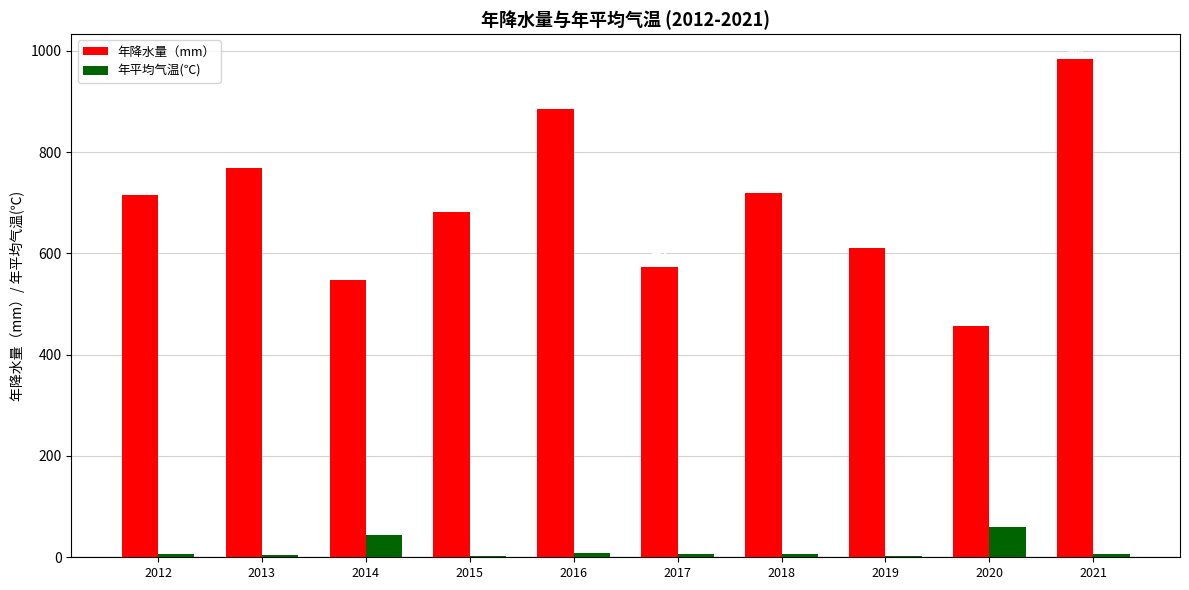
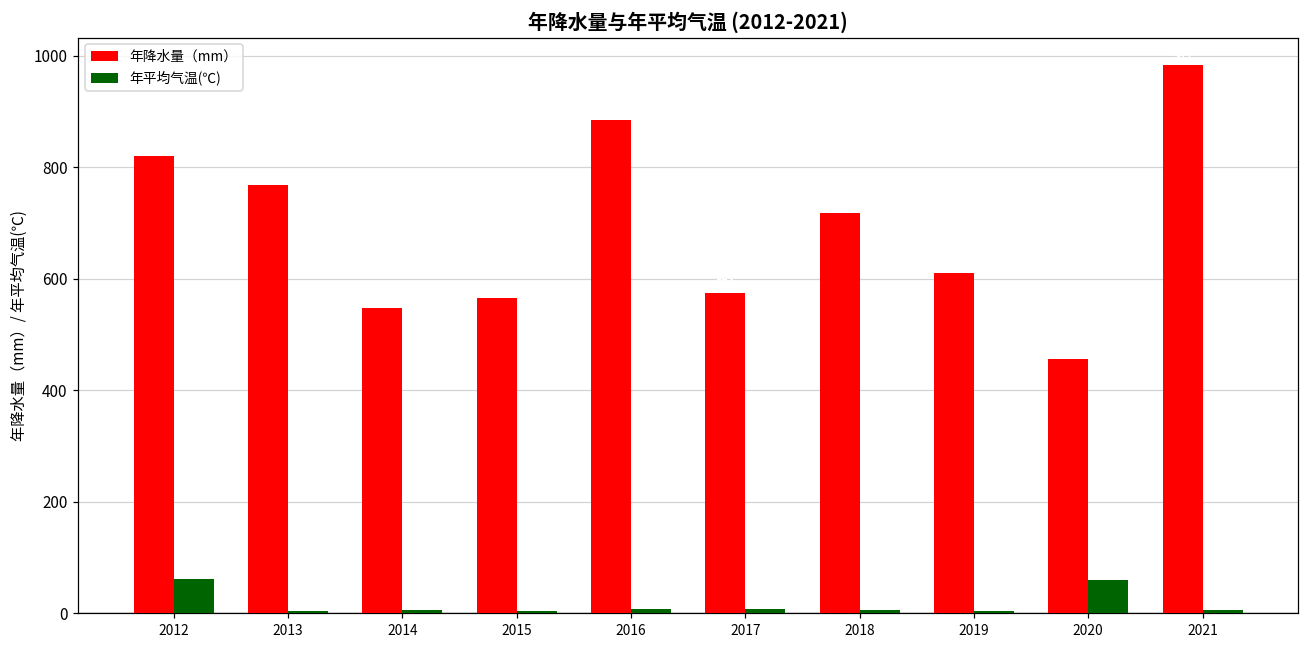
年降水量（mm）, 2012: 720 -> 820
年平均气温(℃), 2012: 10 -> 60
年平均气温(℃), 2014: 40 -> 0
年降水量（mm）, 2015: 680 -> 570
